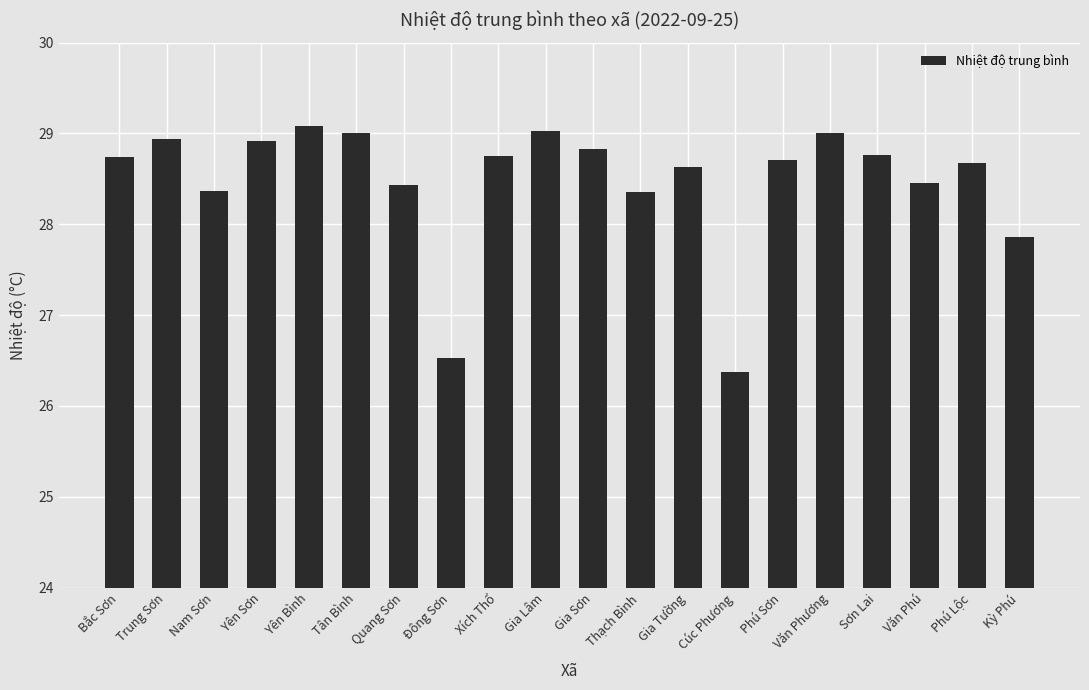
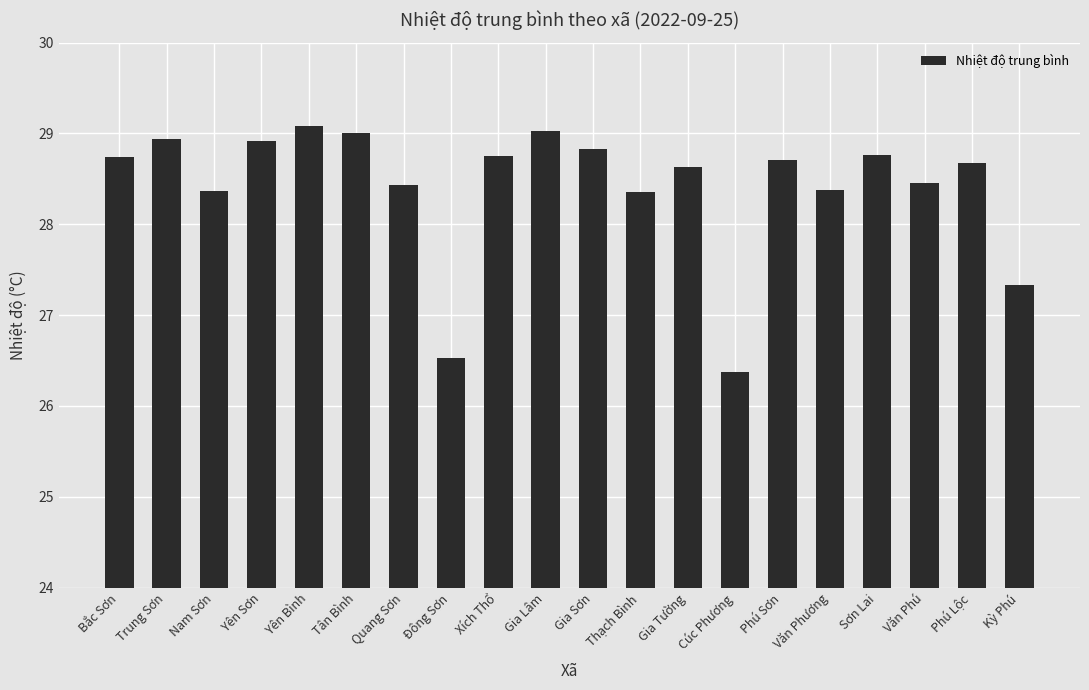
Văn Phương: 29.0 -> 28.4
Kỳ Phú: 27.9 -> 27.3
